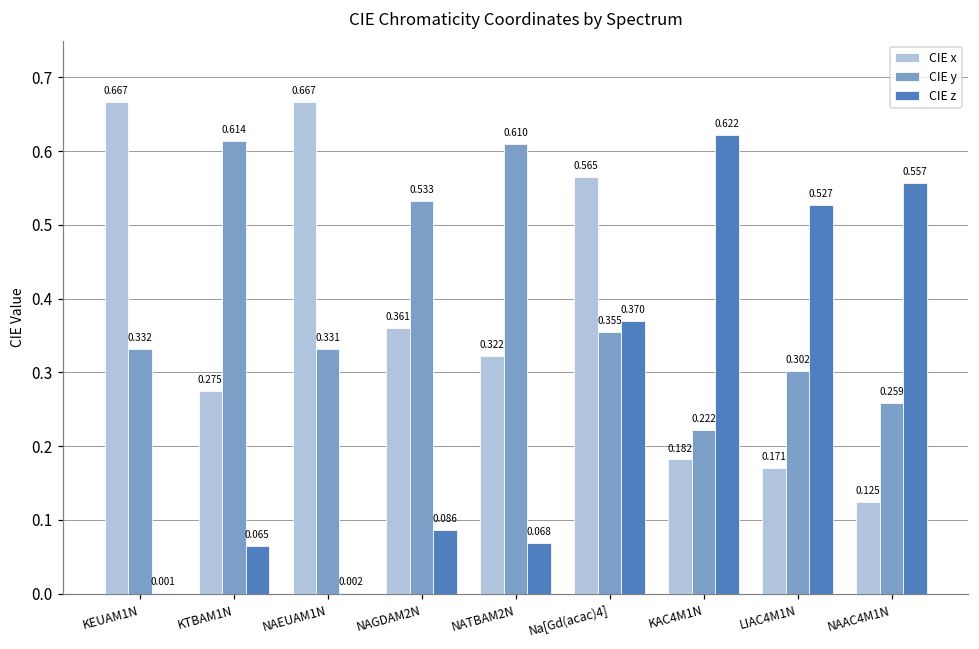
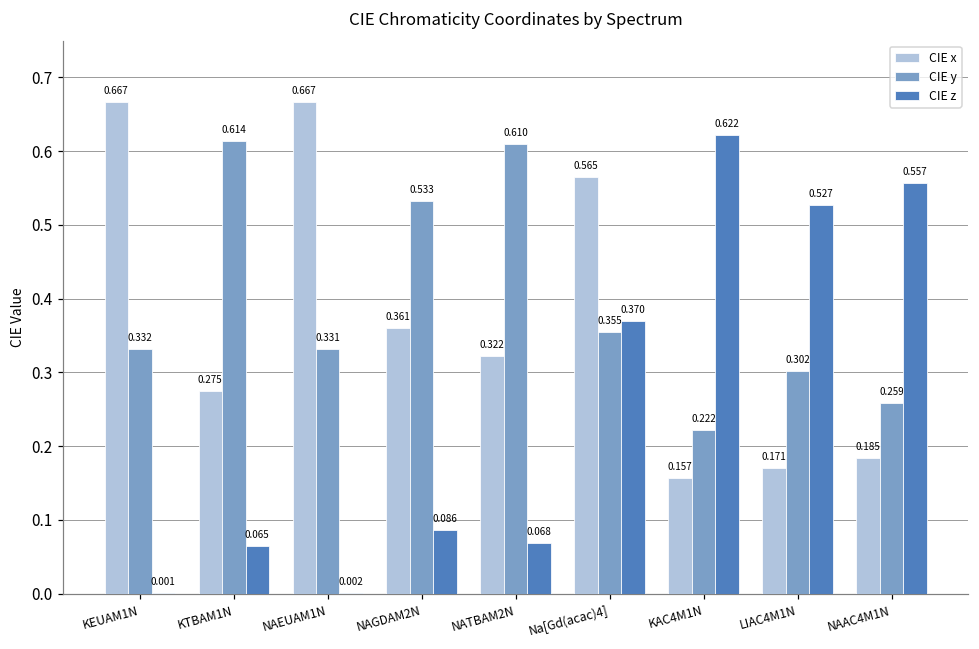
CIE x, KAC4M1N: 0.182 -> 0.157
CIE x, NAAC4M1N: 0.125 -> 0.185
